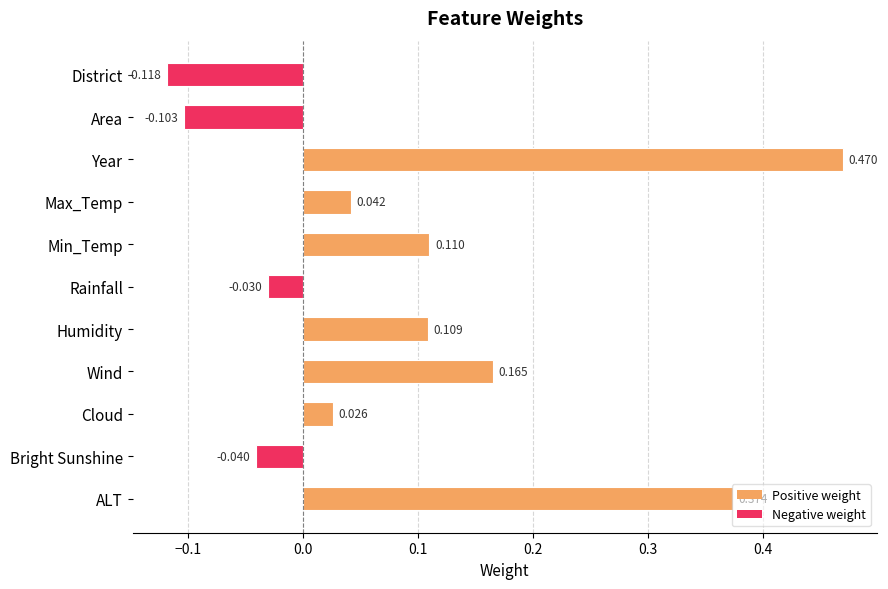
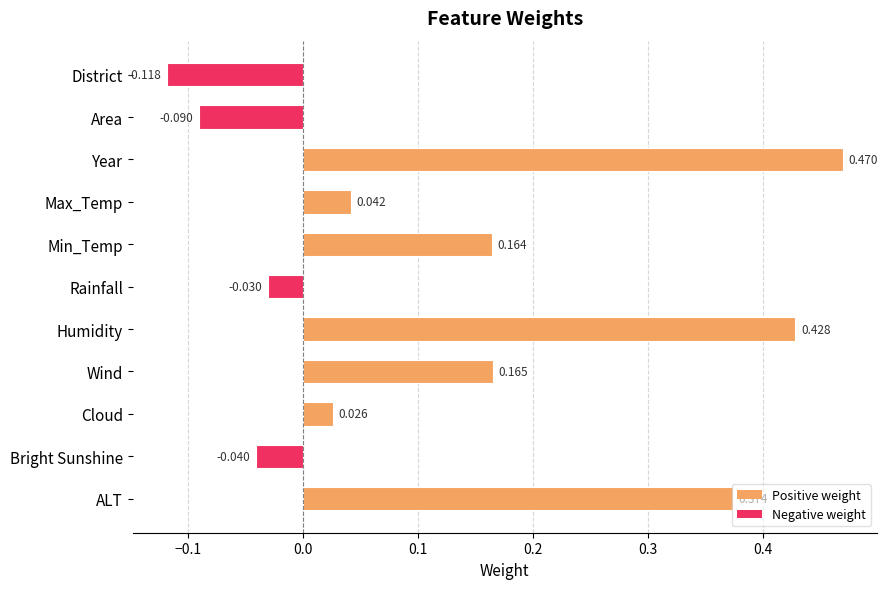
Area: -0.103 -> -0.090
Min_Temp: 0.110 -> 0.164
Humidity: 0.109 -> 0.428
